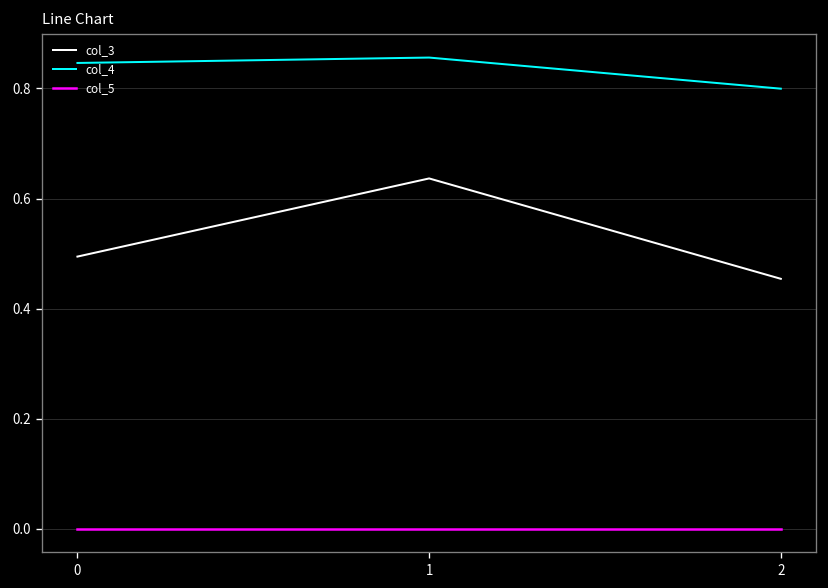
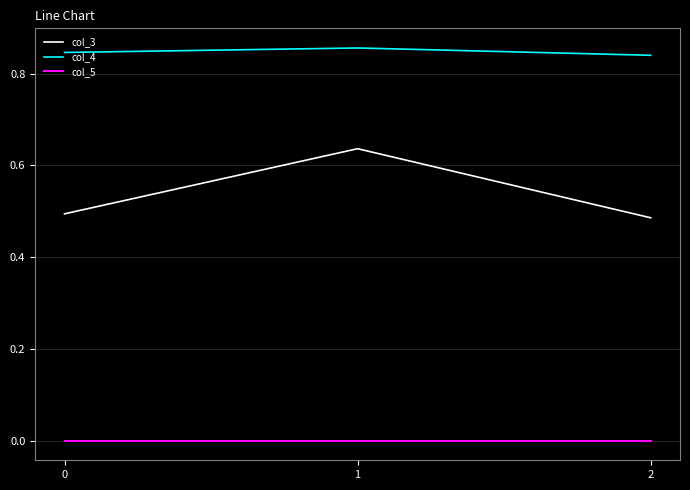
col_3, 2: 0.45 -> 0.49
col_4, 2: 0.80 -> 0.84
